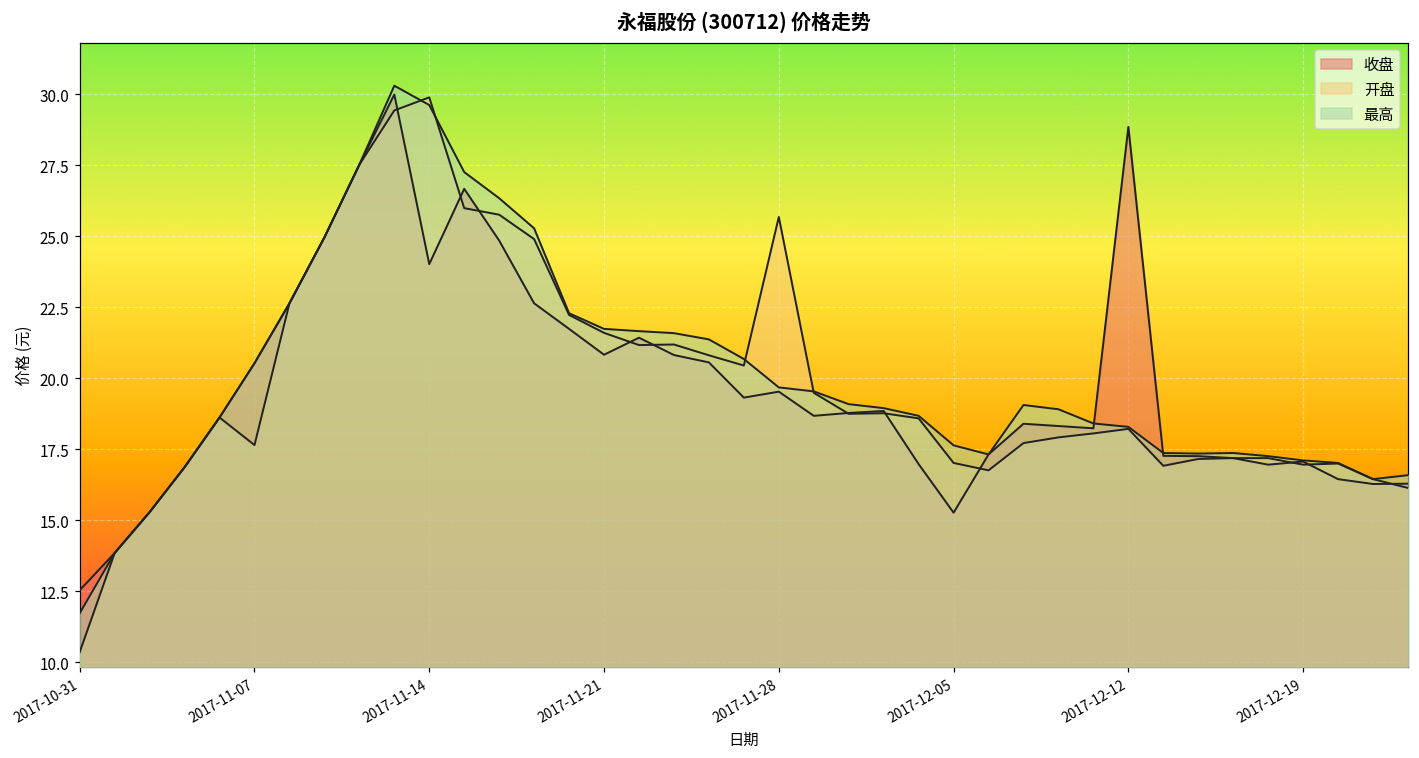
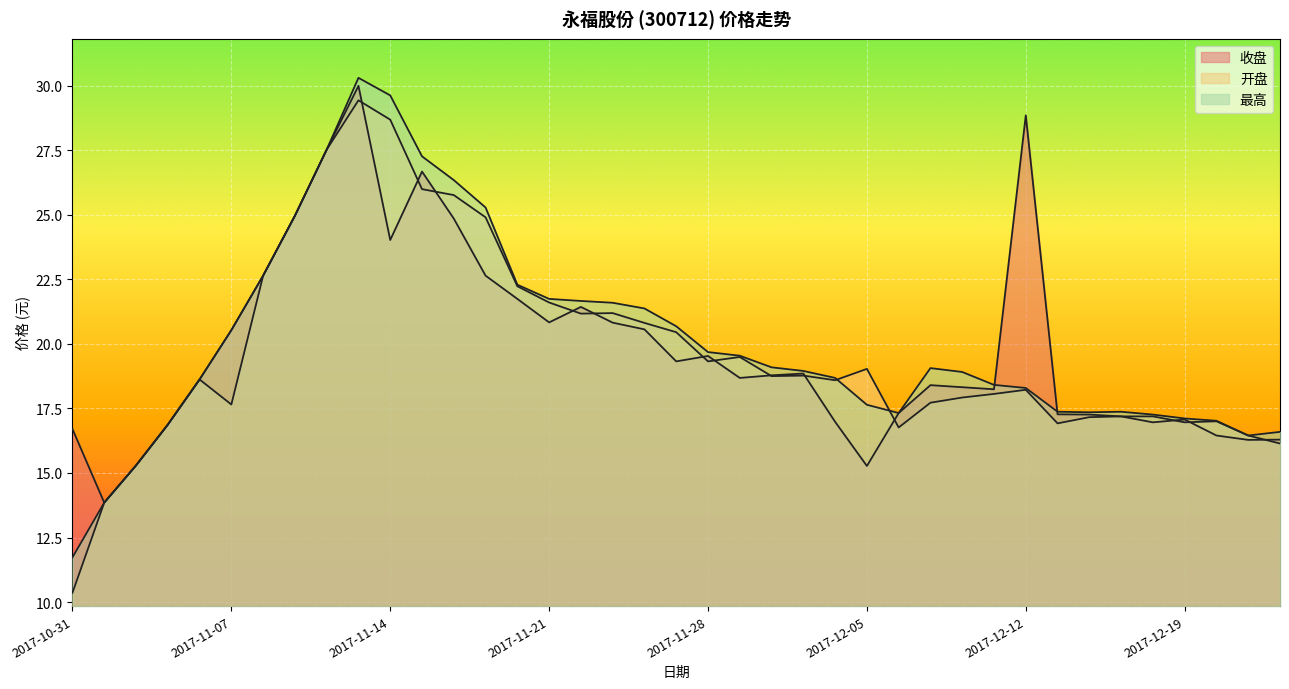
收盘, 2017-10-31: 12.5 -> 16.7
开盘, 2017-11-14: 29.9 -> 28.7
开盘, 2017-11-28: 25.7 -> 19.3
开盘, 2017-12-05: 17.0 -> 19.0
